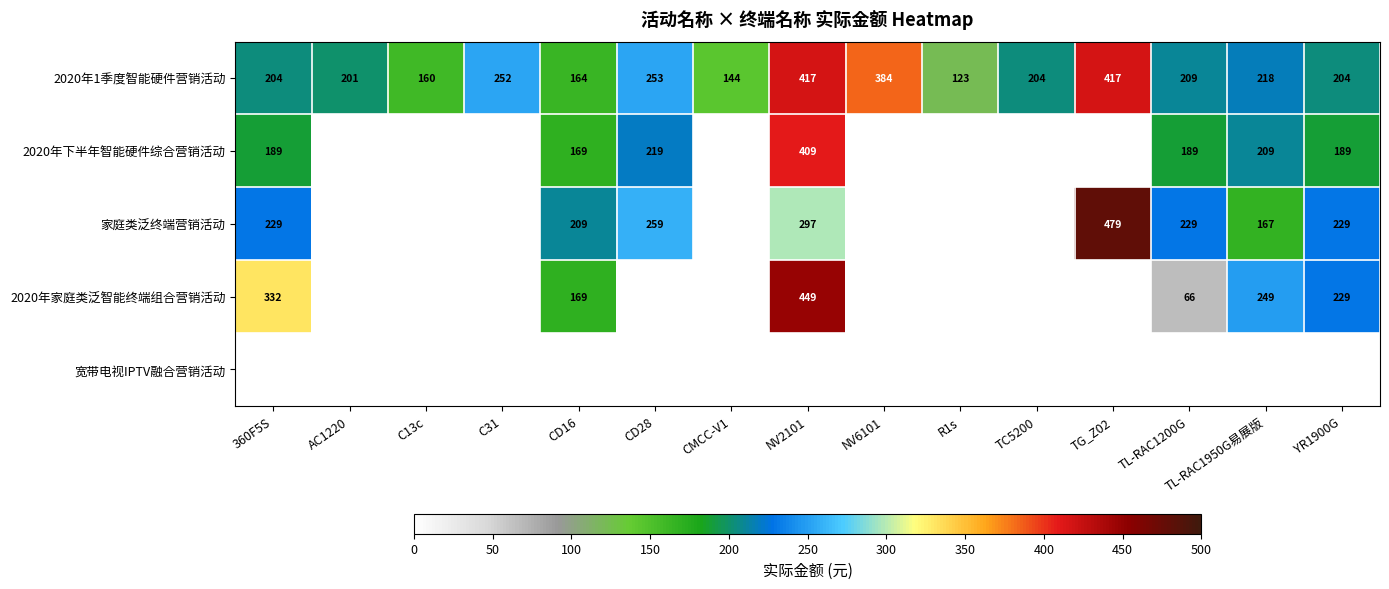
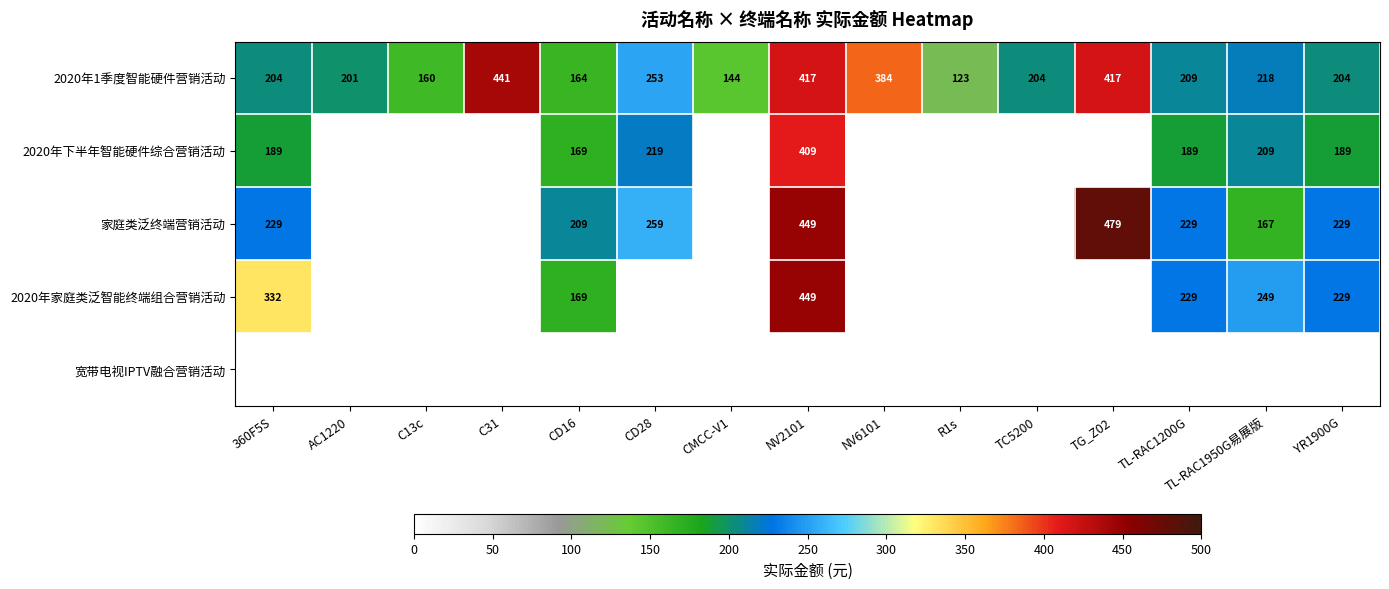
2020年1季度智能硬件营销活动, C31: 252 -> 441
家庭类泛终端营销活动, NV2101: 297 -> 449
2020年家庭类泛智能终端组合营销活动, TL-RAC1200G: 66 -> 229
